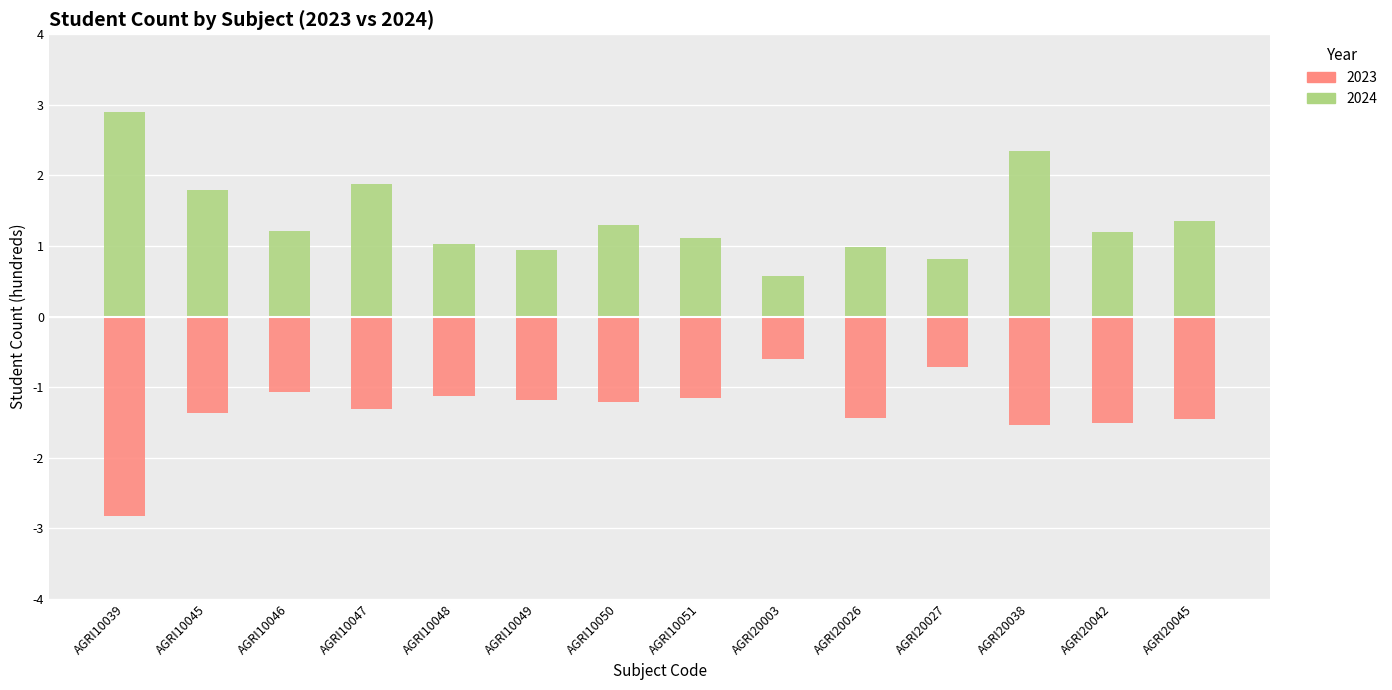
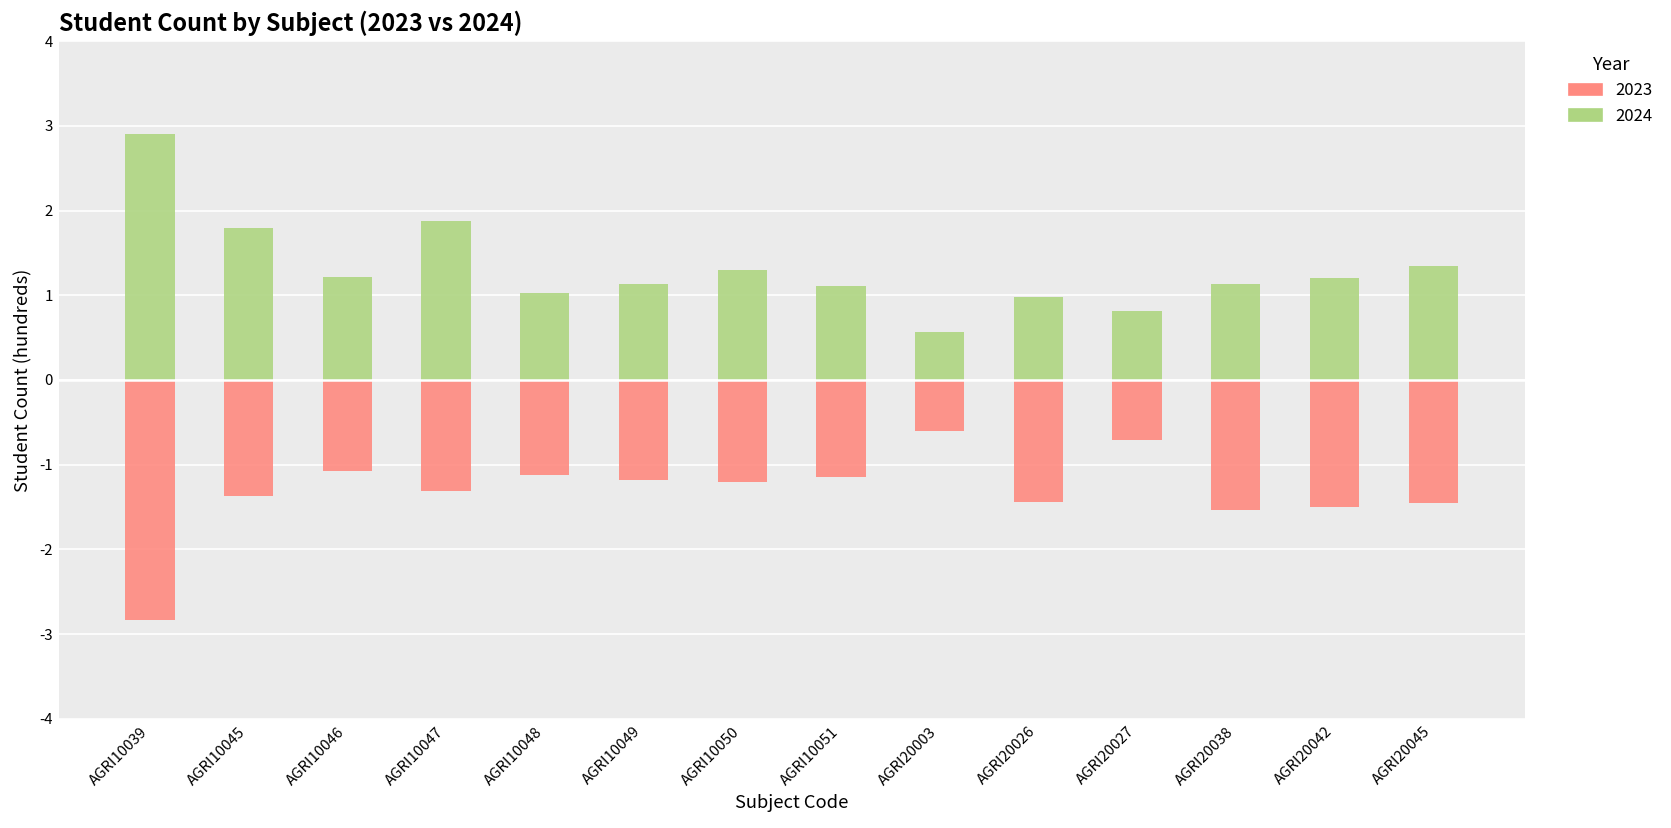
2024, AGRI10049: 1.0 -> 1.1
2024, AGRI20038: 2.4 -> 1.1
